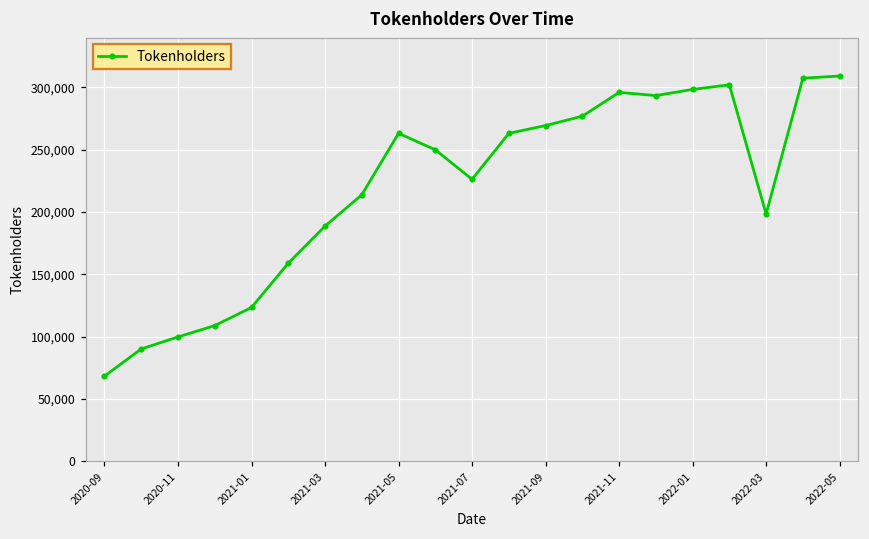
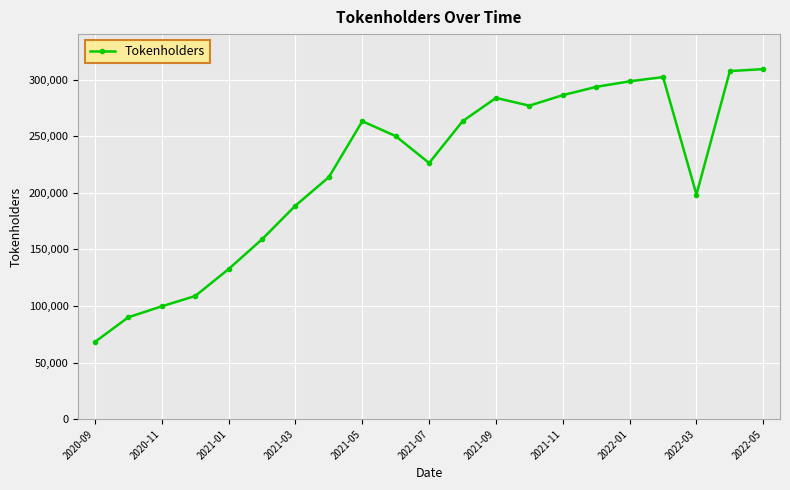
2021-01: 123,000 -> 133,000
2021-09: 269,000 -> 284,000
2021-11: 296,000 -> 286,000
